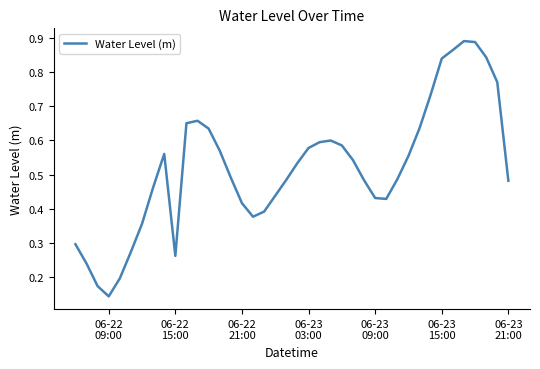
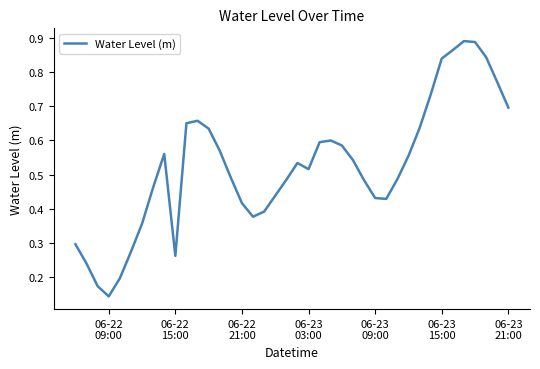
06-23 03:00: 0.58 -> 0.52
06-23 21:00: 0.48 -> 0.70
